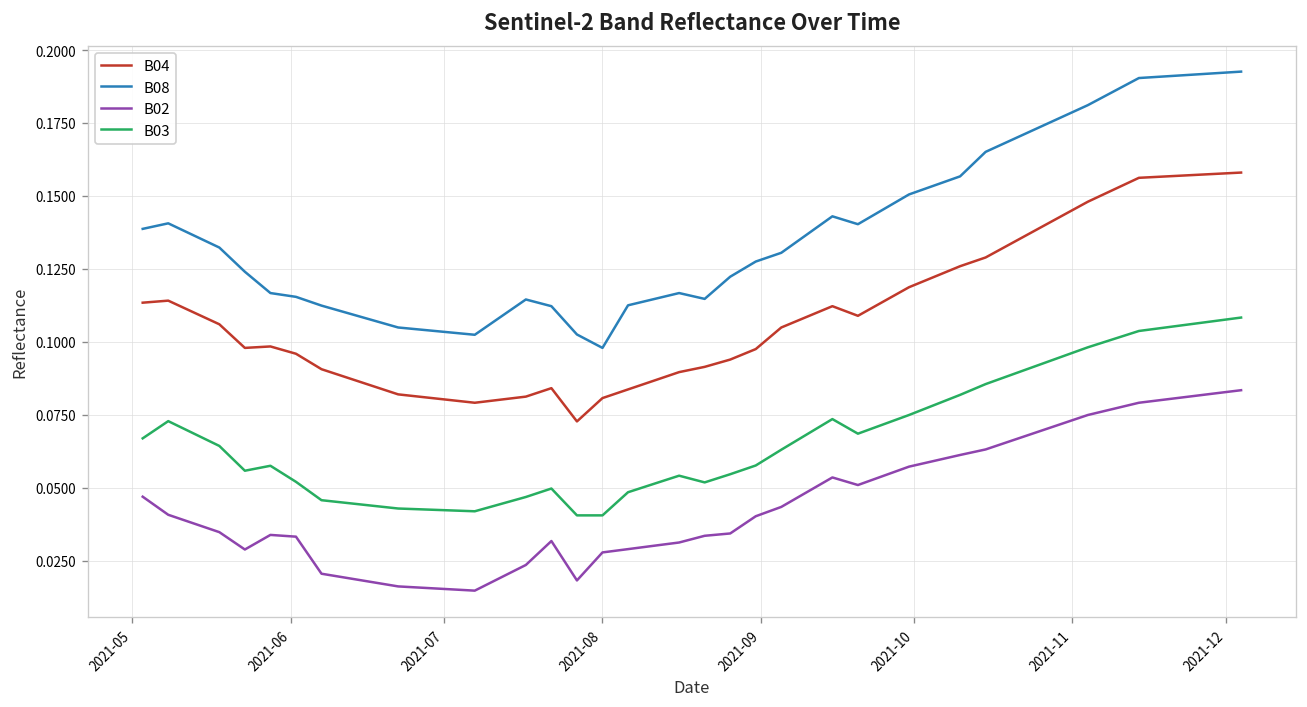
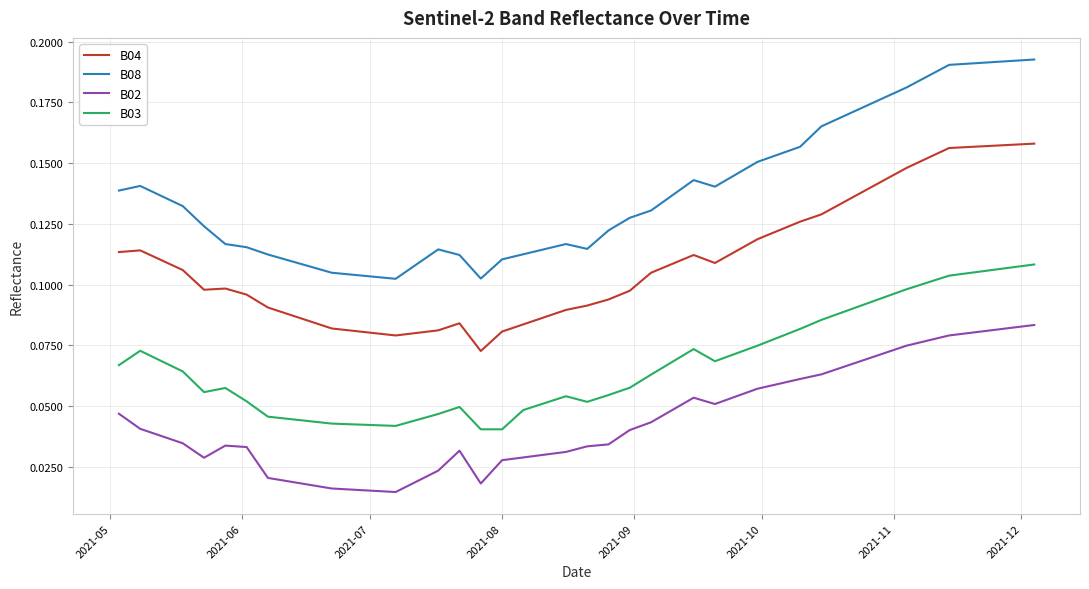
B08, 2021-08: 0.098 -> 0.110
